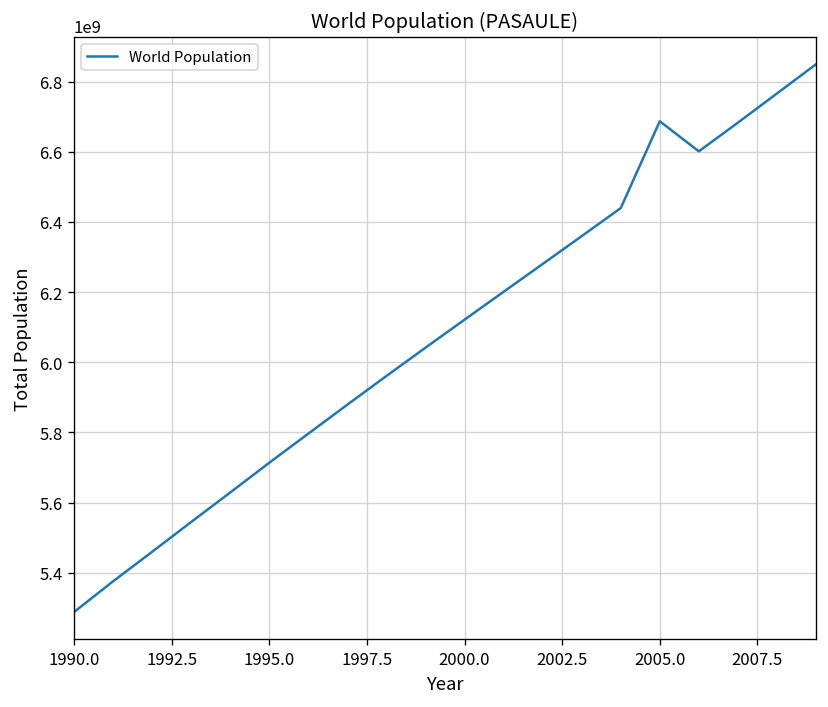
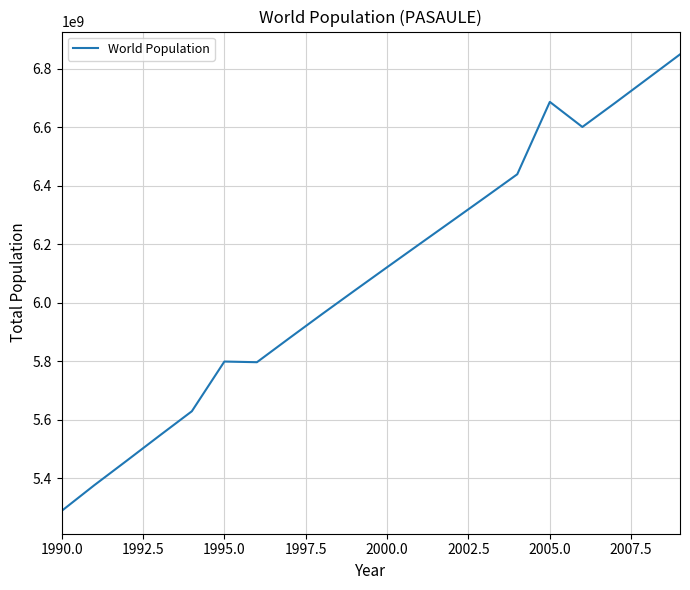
1995.0: 5710000000 -> 5800000000
